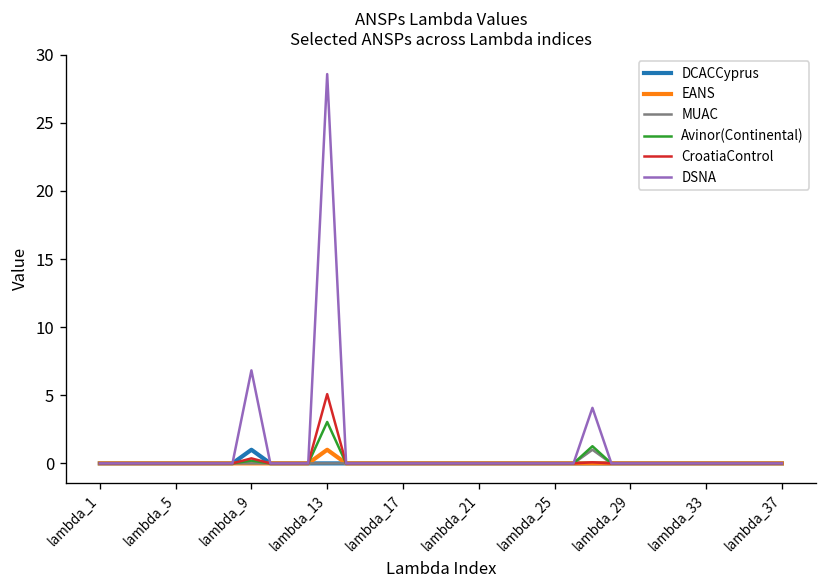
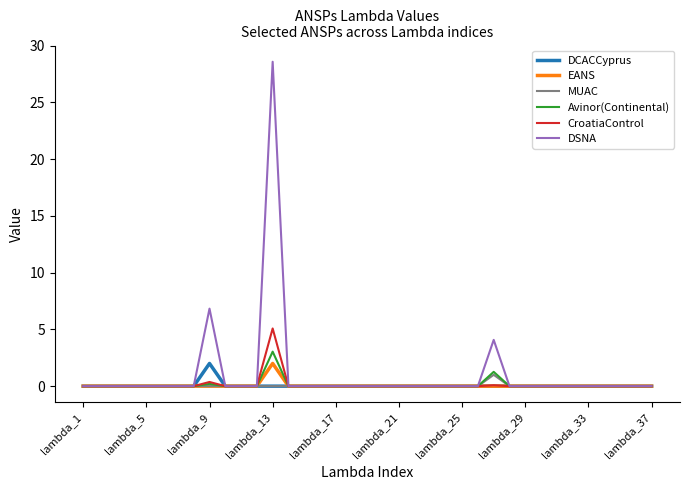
DCACCyprus, lambda_9: 1 -> 2
EANS, lambda_13: 1 -> 2
